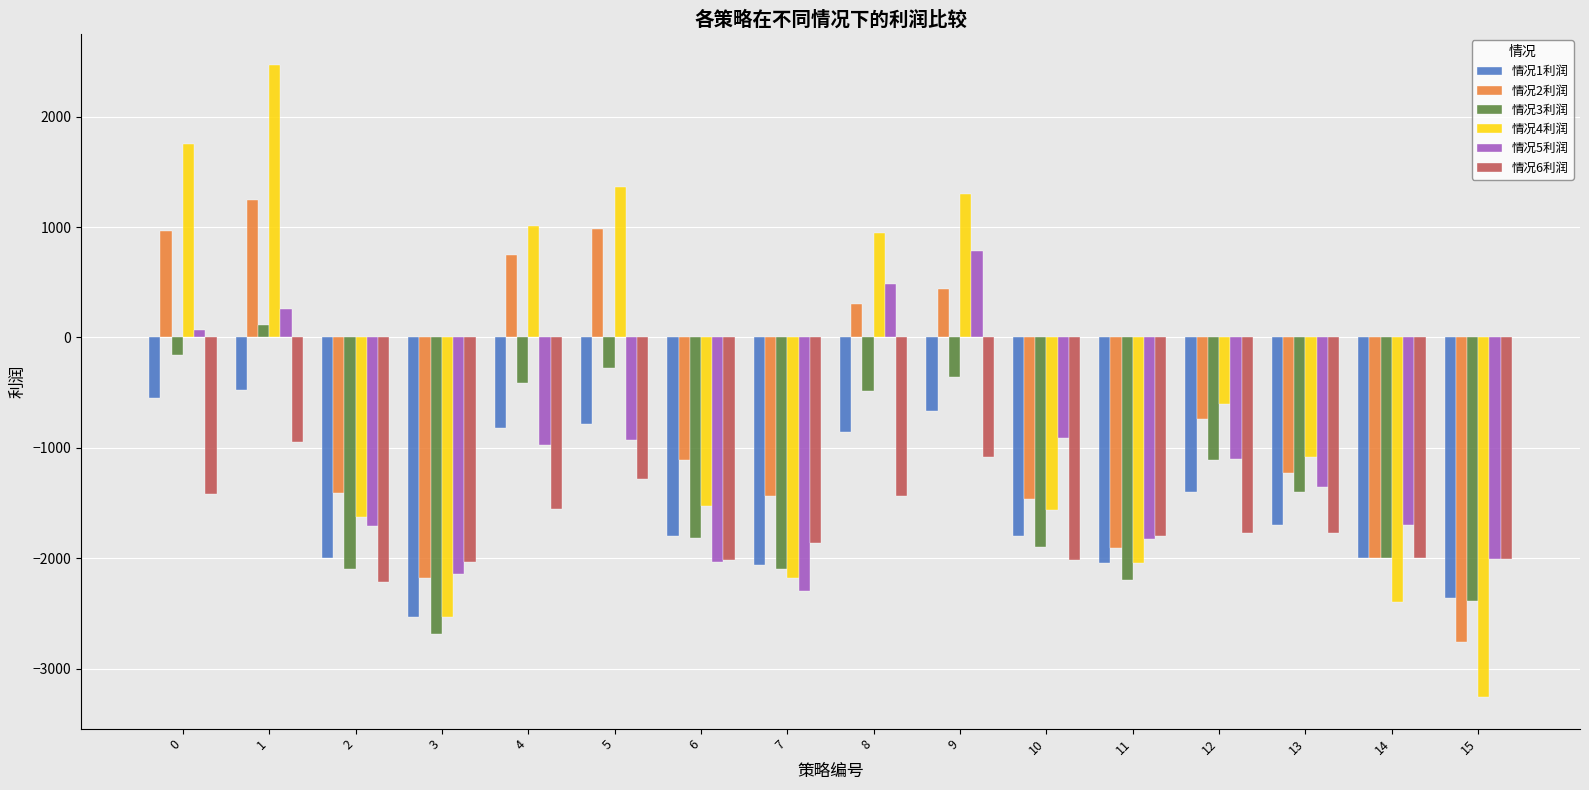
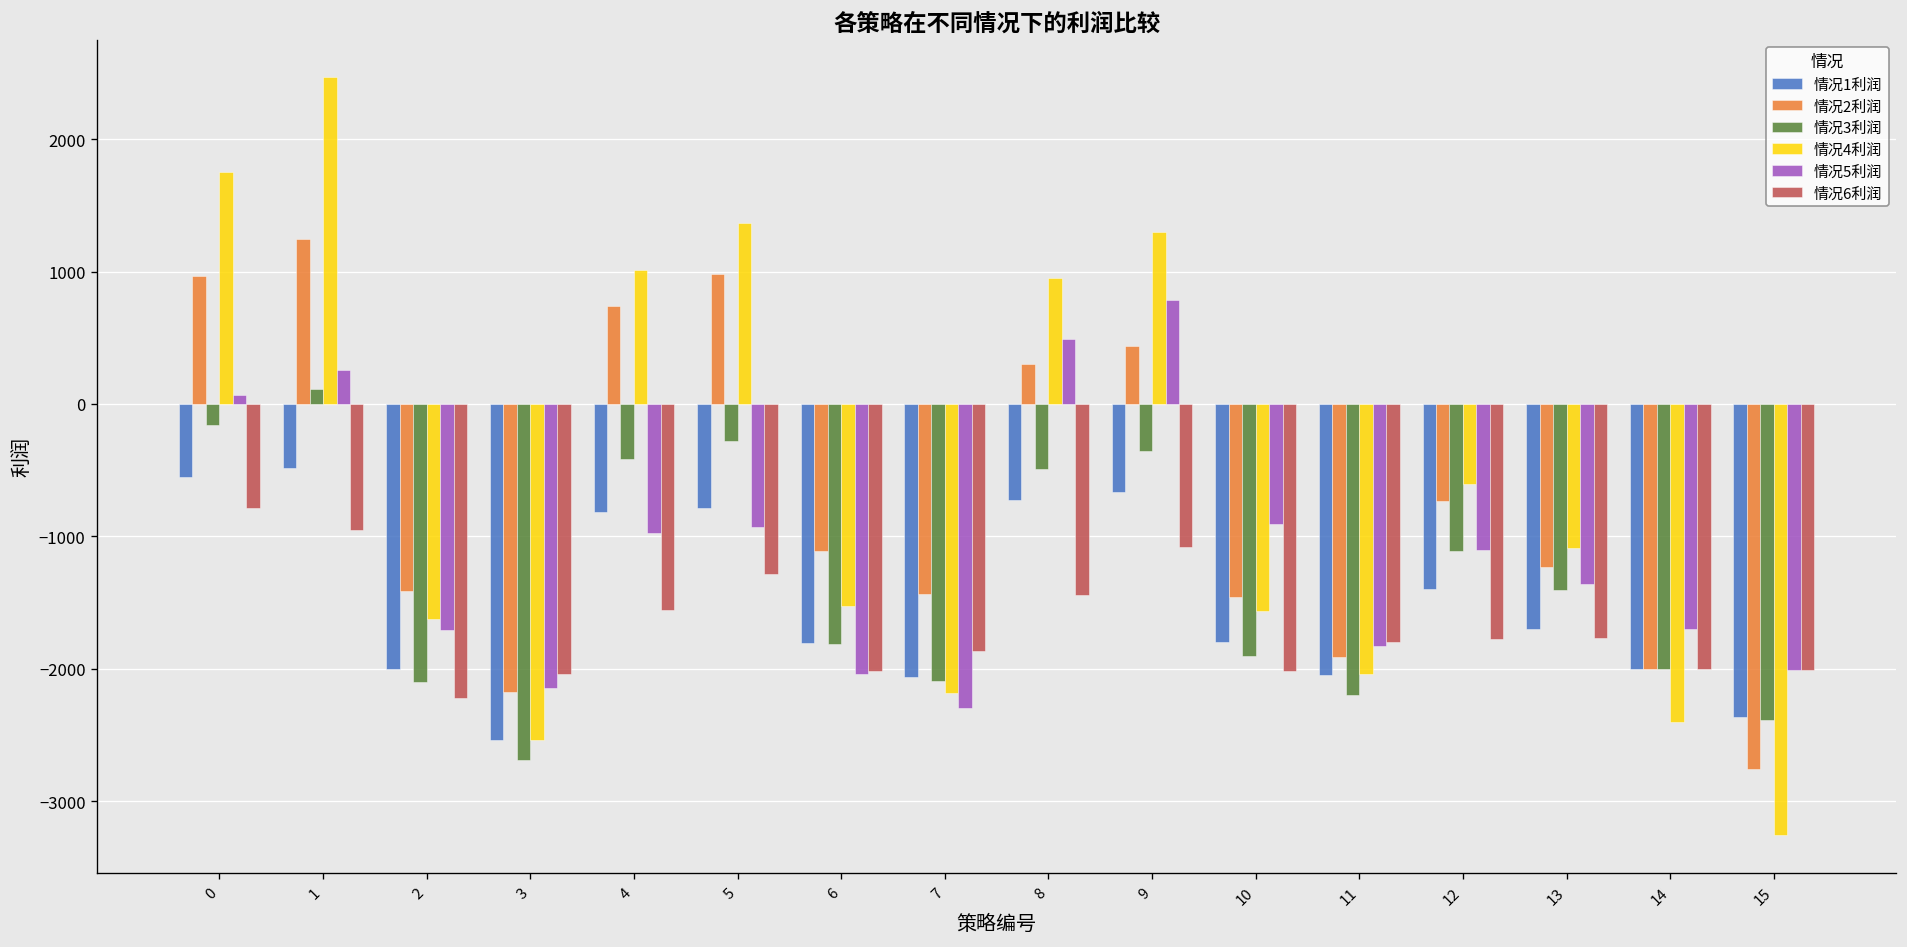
情况6利润, 0: -1420 -> -790
情况1利润, 8: -850 -> -730
